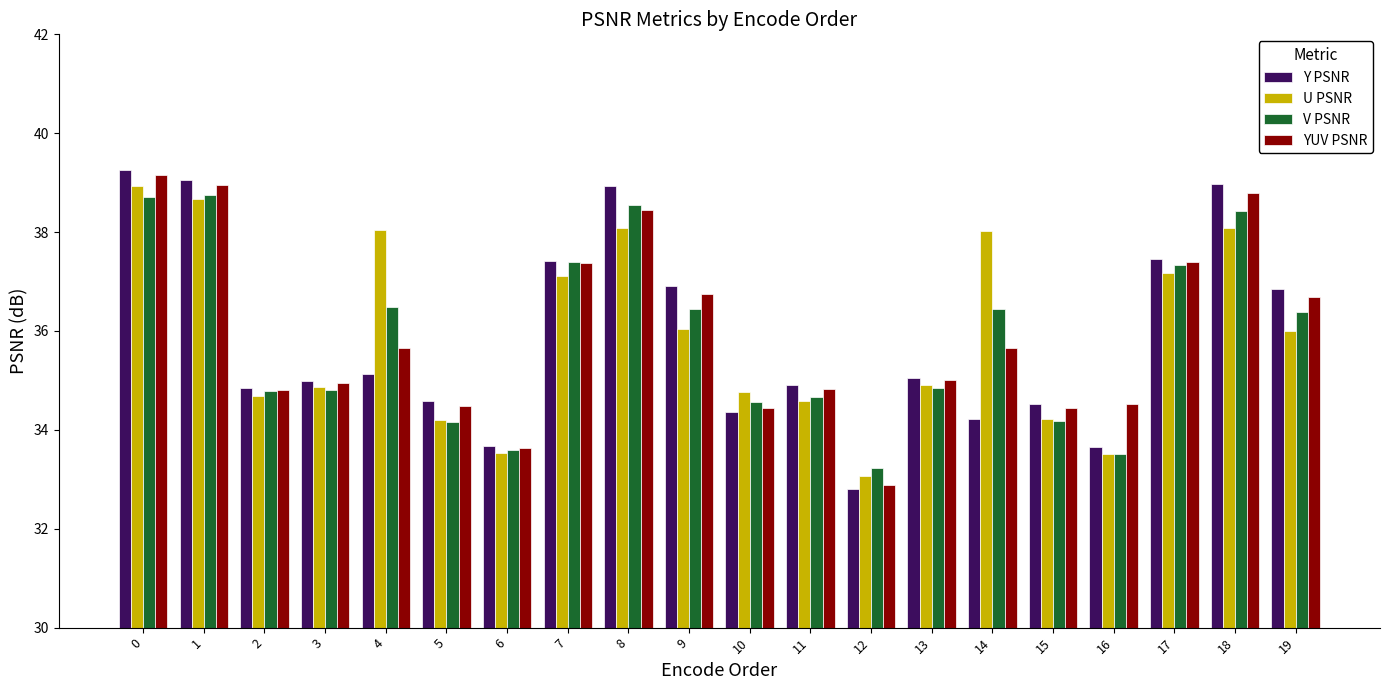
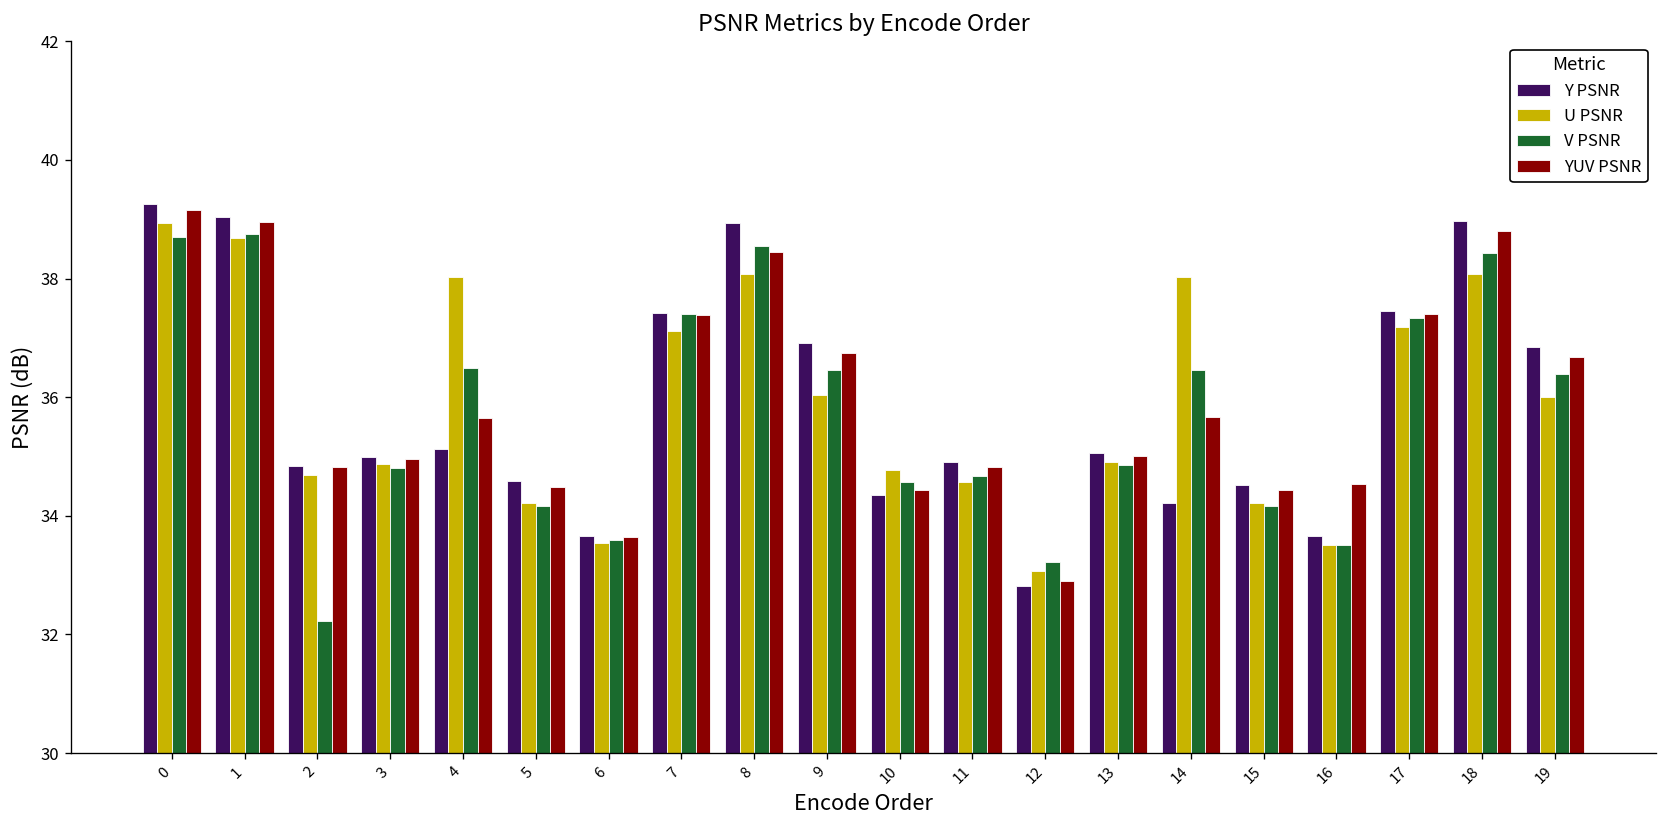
V PSNR, 2: 34.8 -> 32.2
